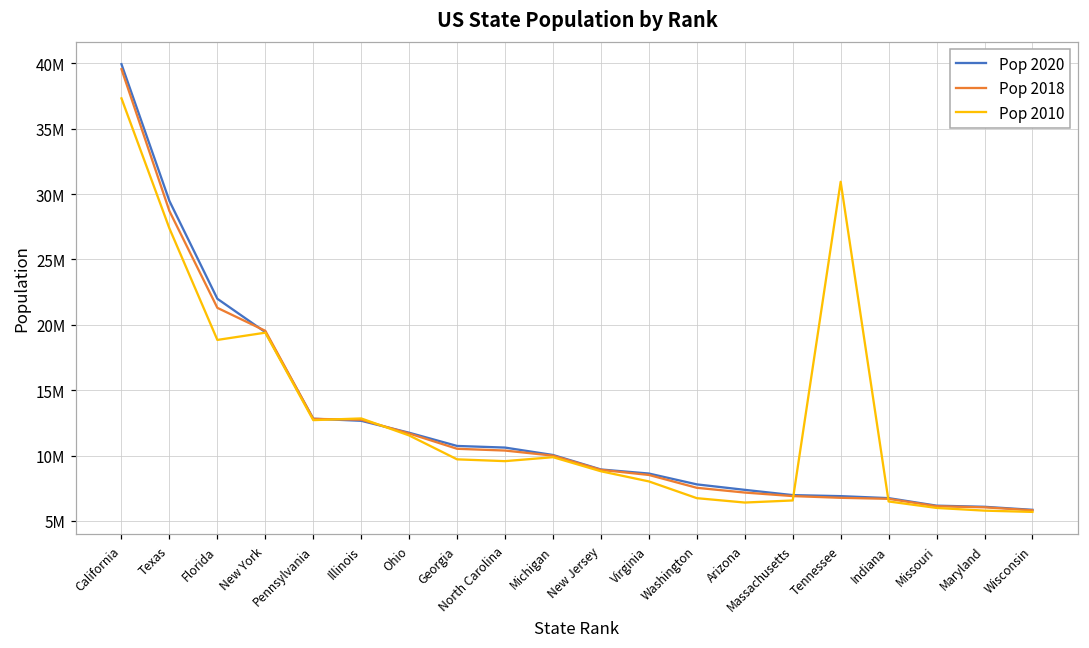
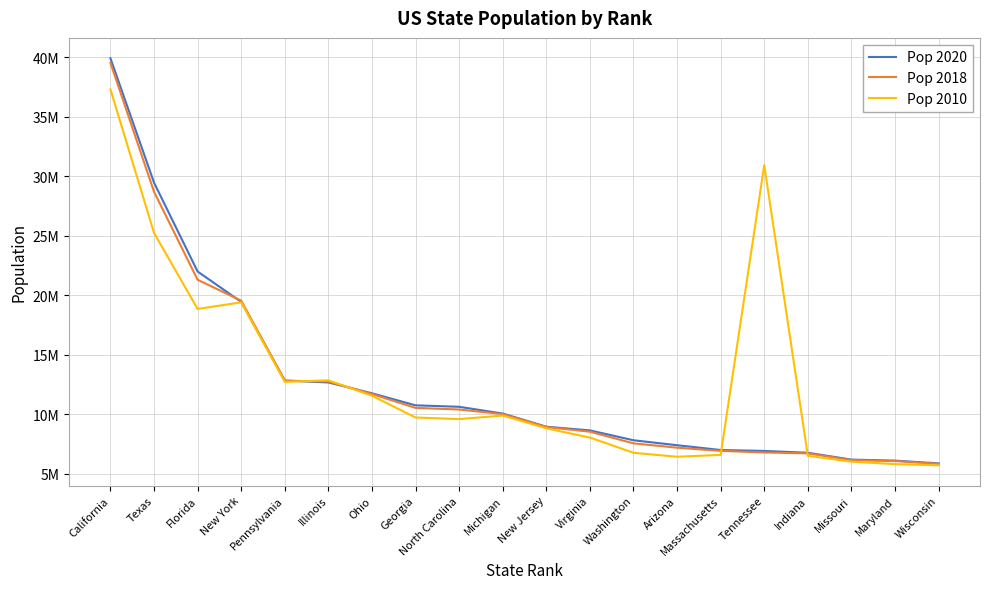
Pop 2010, Texas: 27400000 -> 25200000
